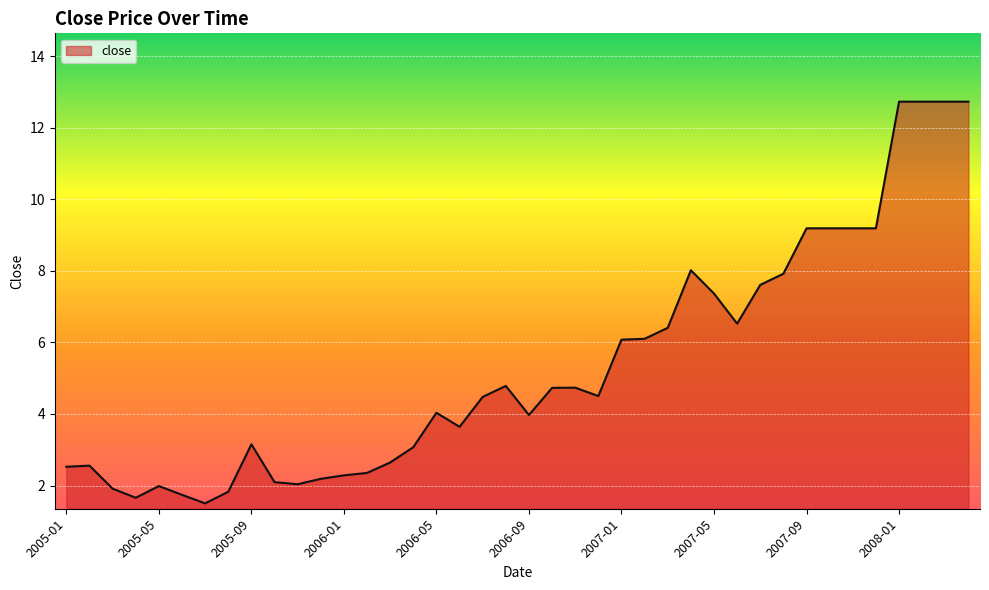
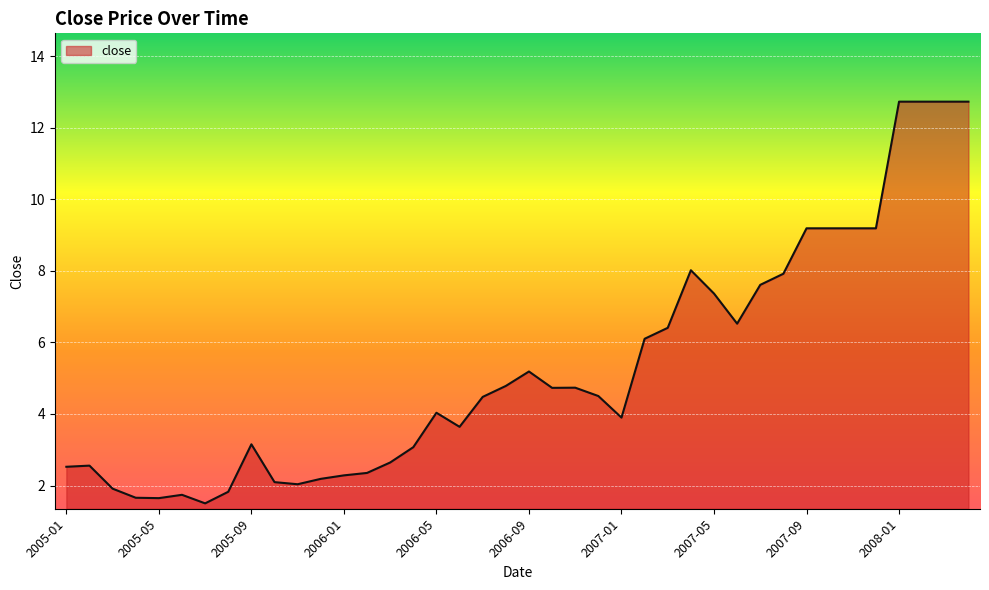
2005-05: 2.0 -> 1.6
2006-09: 4.0 -> 5.2
2007-01: 6.1 -> 3.9
